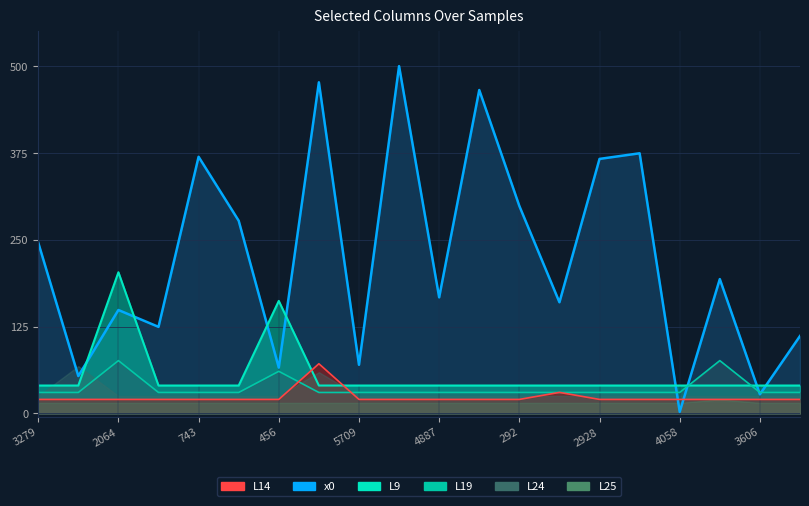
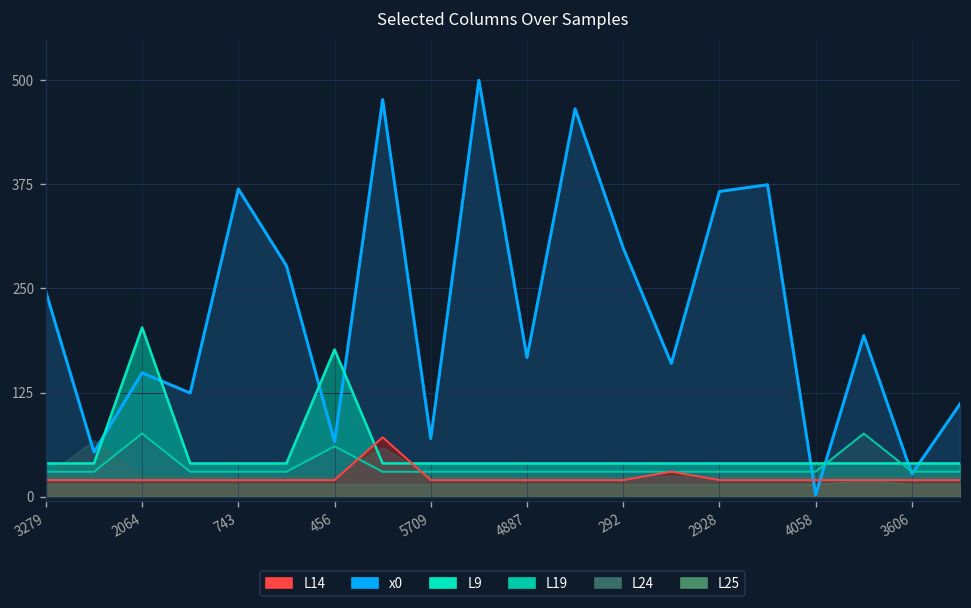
L9, 456: 160 -> 180
